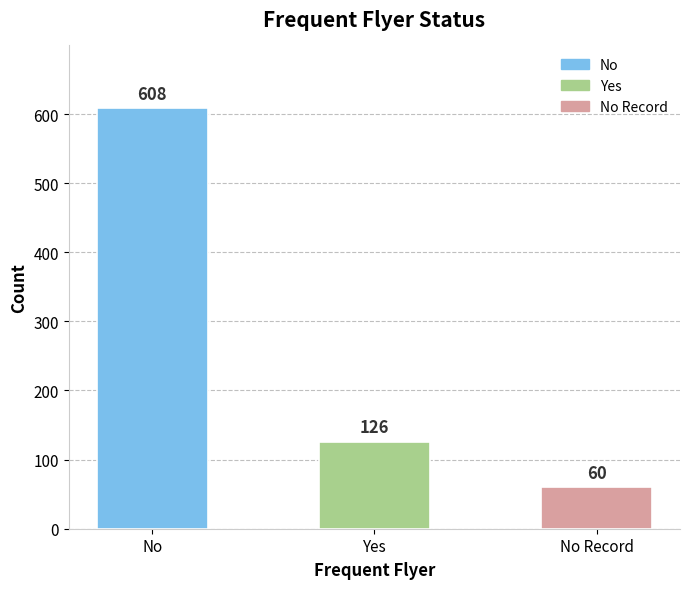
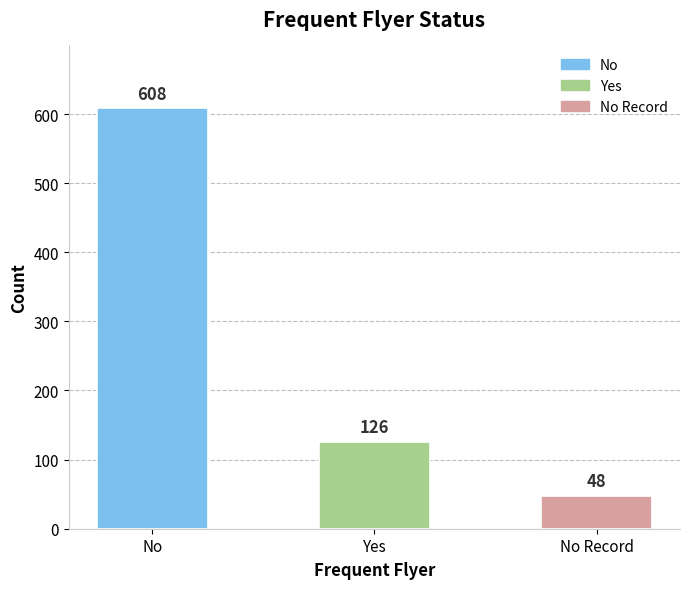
No Record: 60 -> 48
